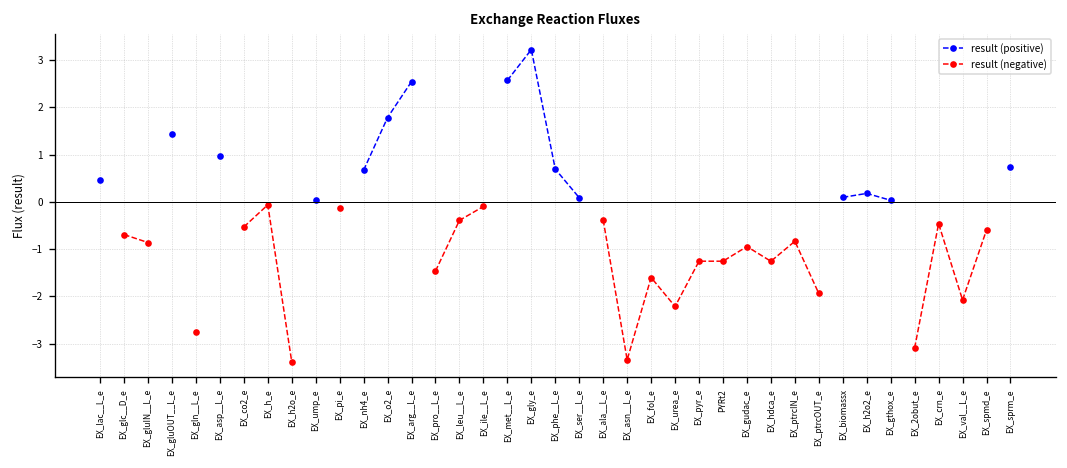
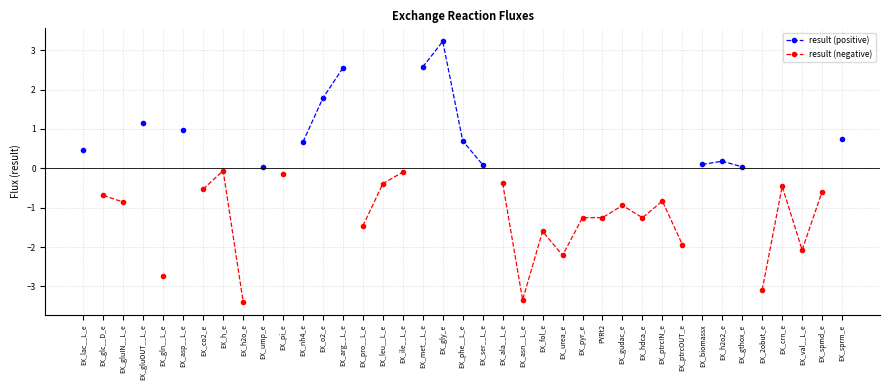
result (positive), EX_gluOUT__L_e: 1.4 -> 1.1
